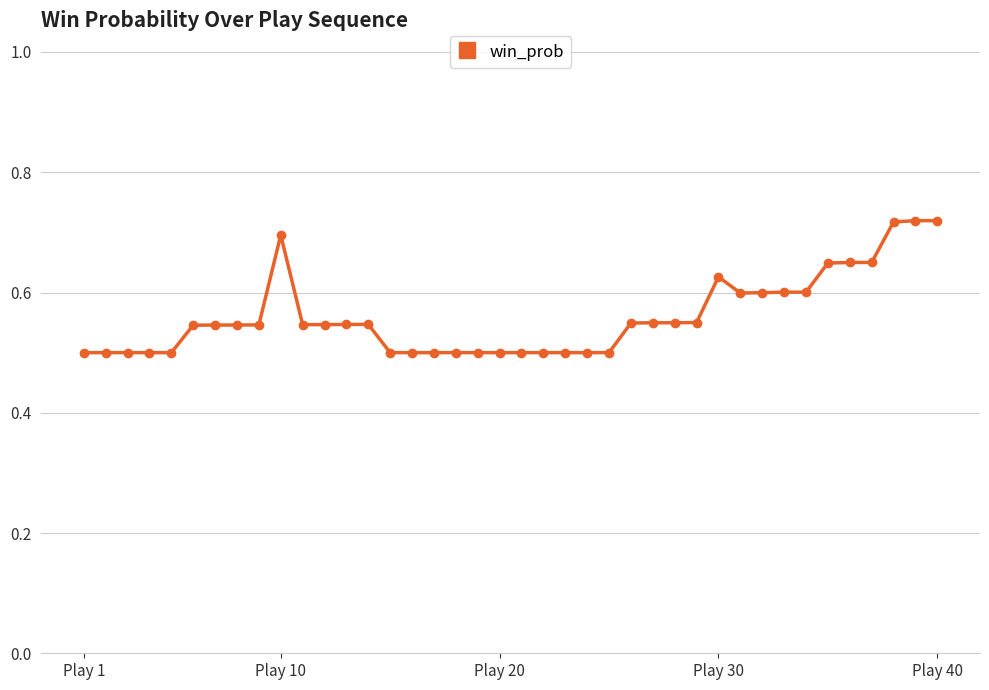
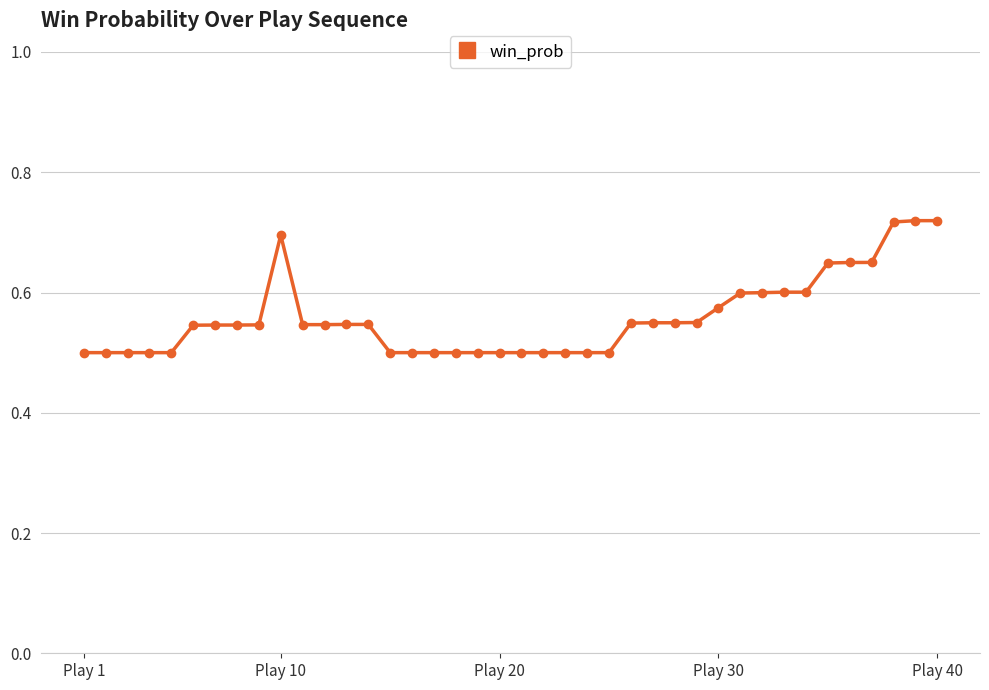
Play 30: 0.63 -> 0.57
